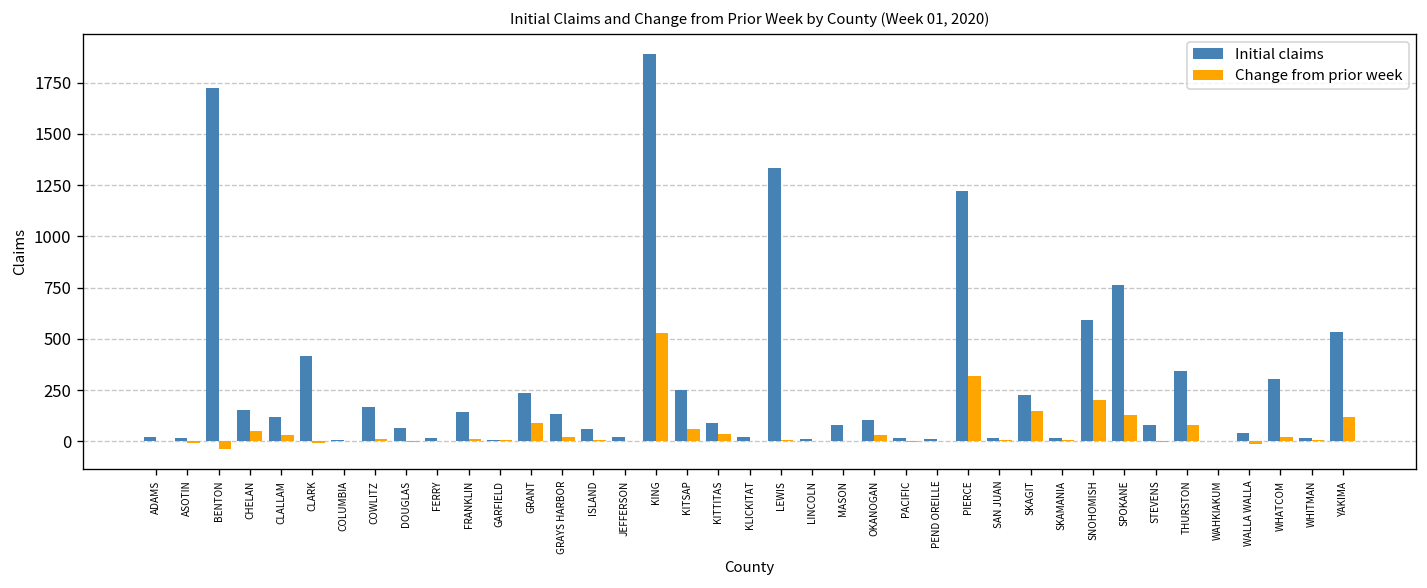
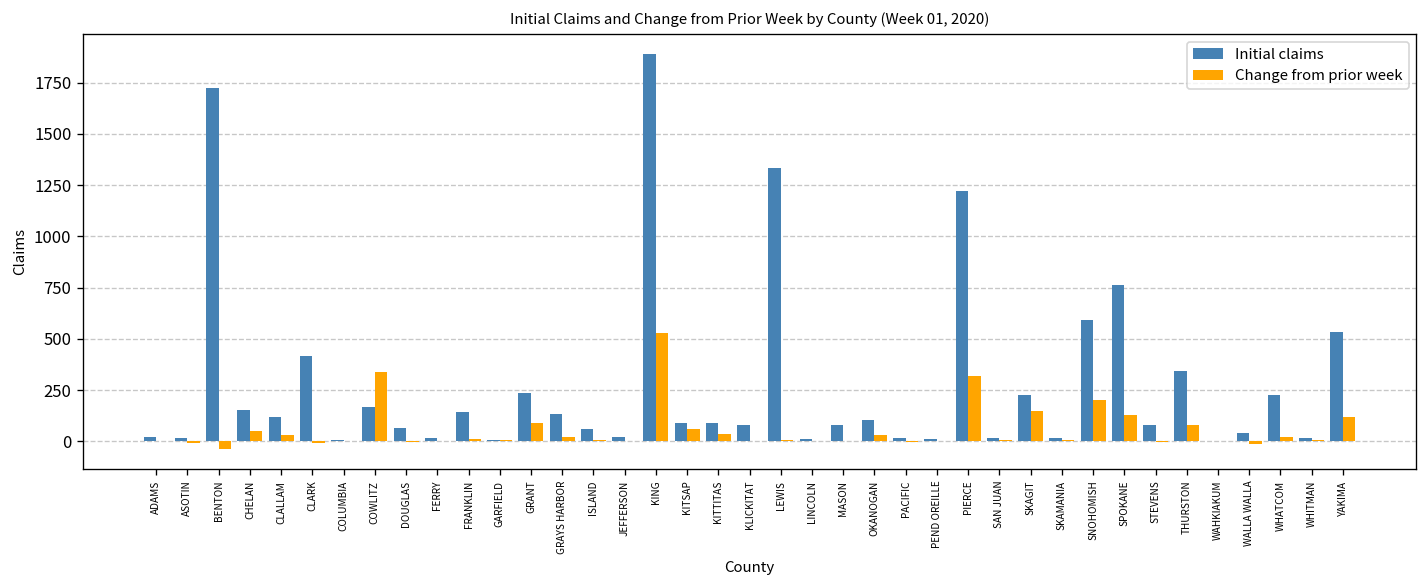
Change from prior week, COWLITZ: 10 -> 340
Initial claims, KITSAP: 250 -> 90
Initial claims, KLICKITAT: 20 -> 80
Initial claims, WHATCOM: 310 -> 230
